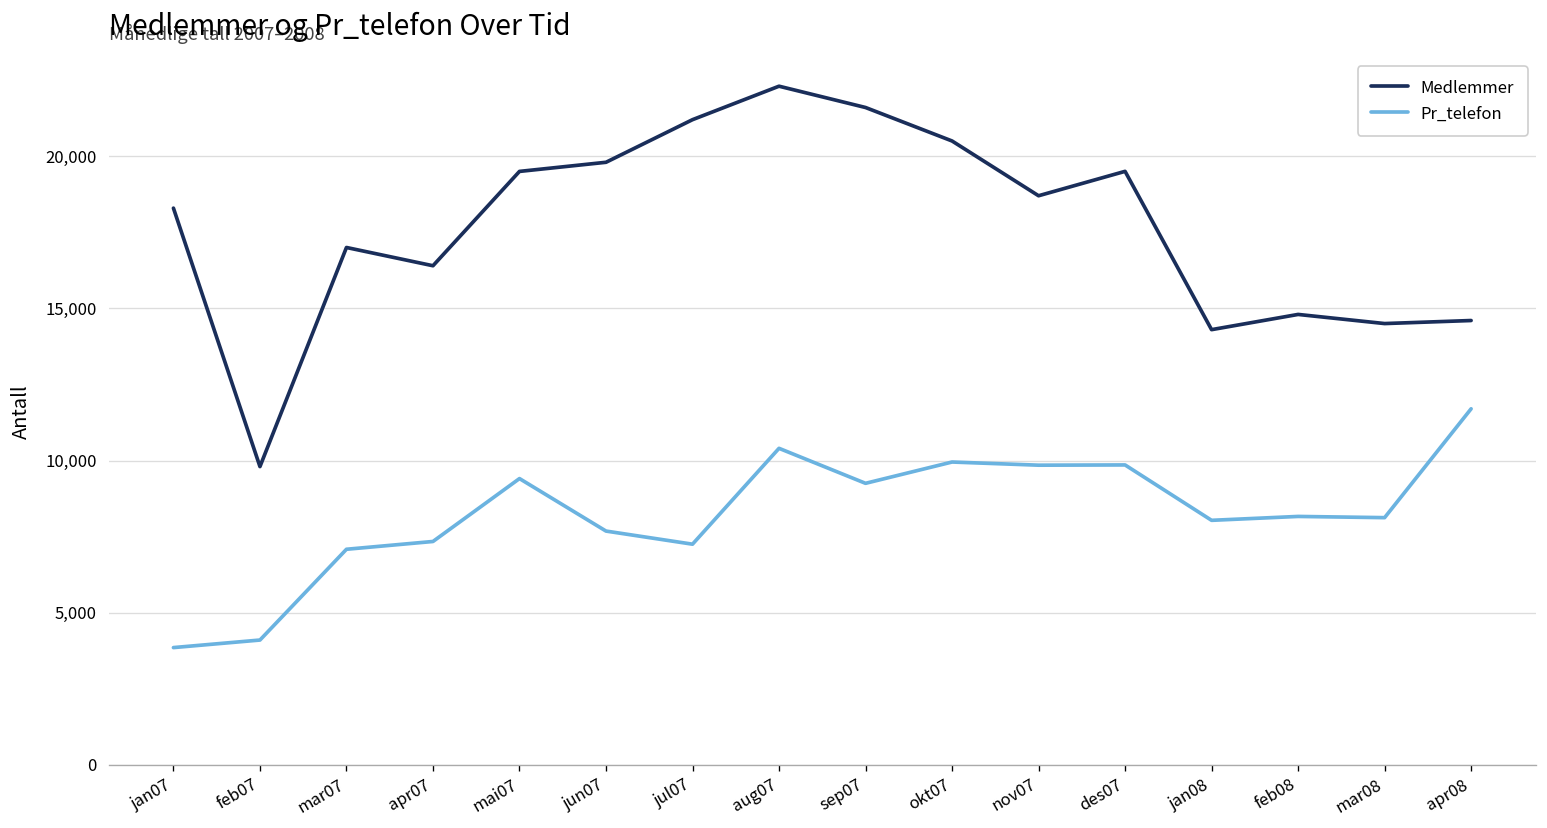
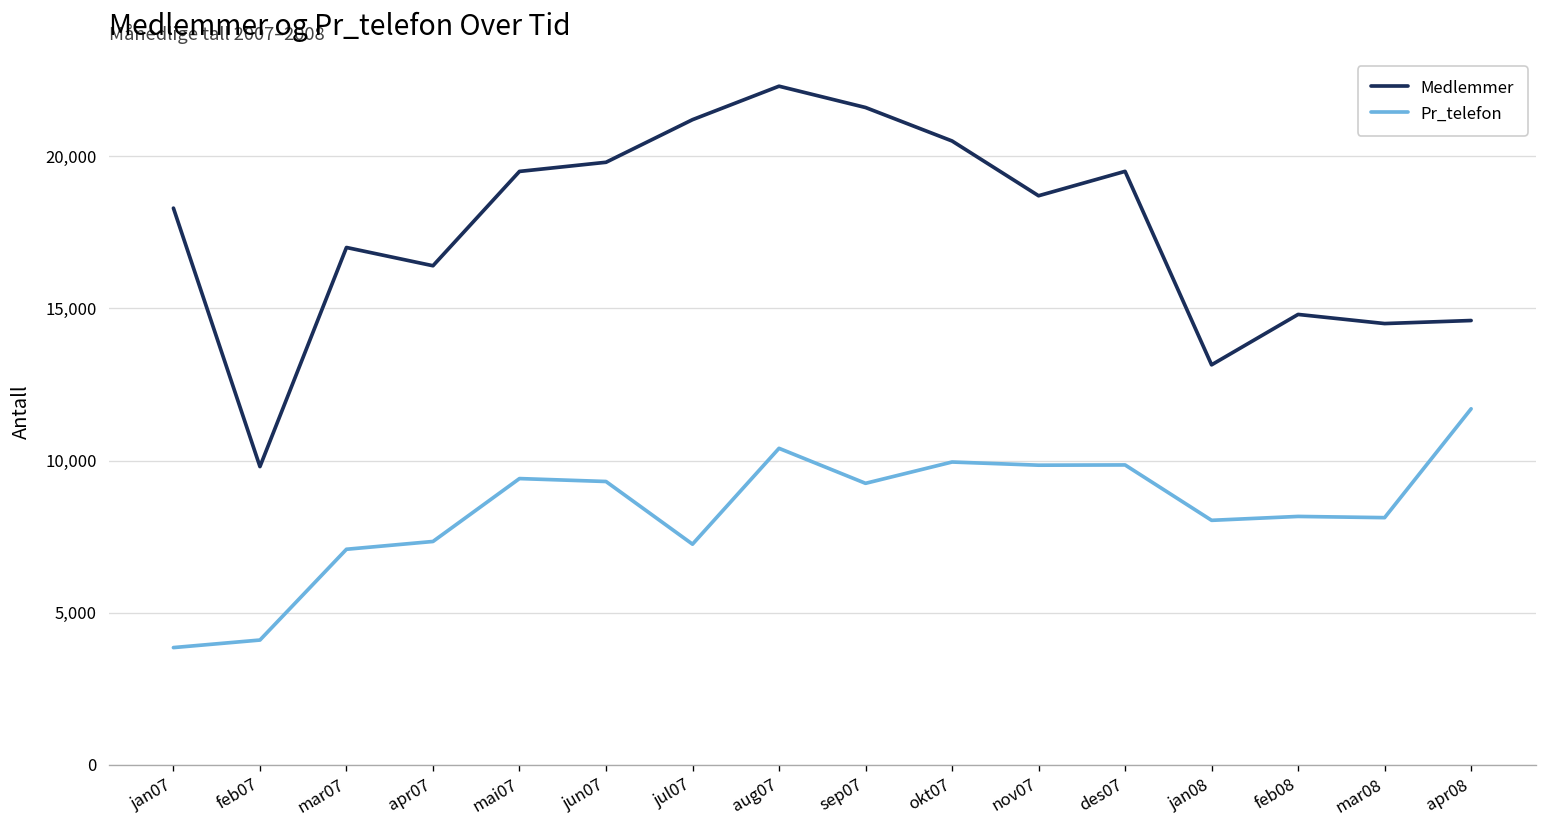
Pr_telefon, jun07: 7,700 -> 9,300
Medlemmer, jan08: 14,300 -> 13,100
